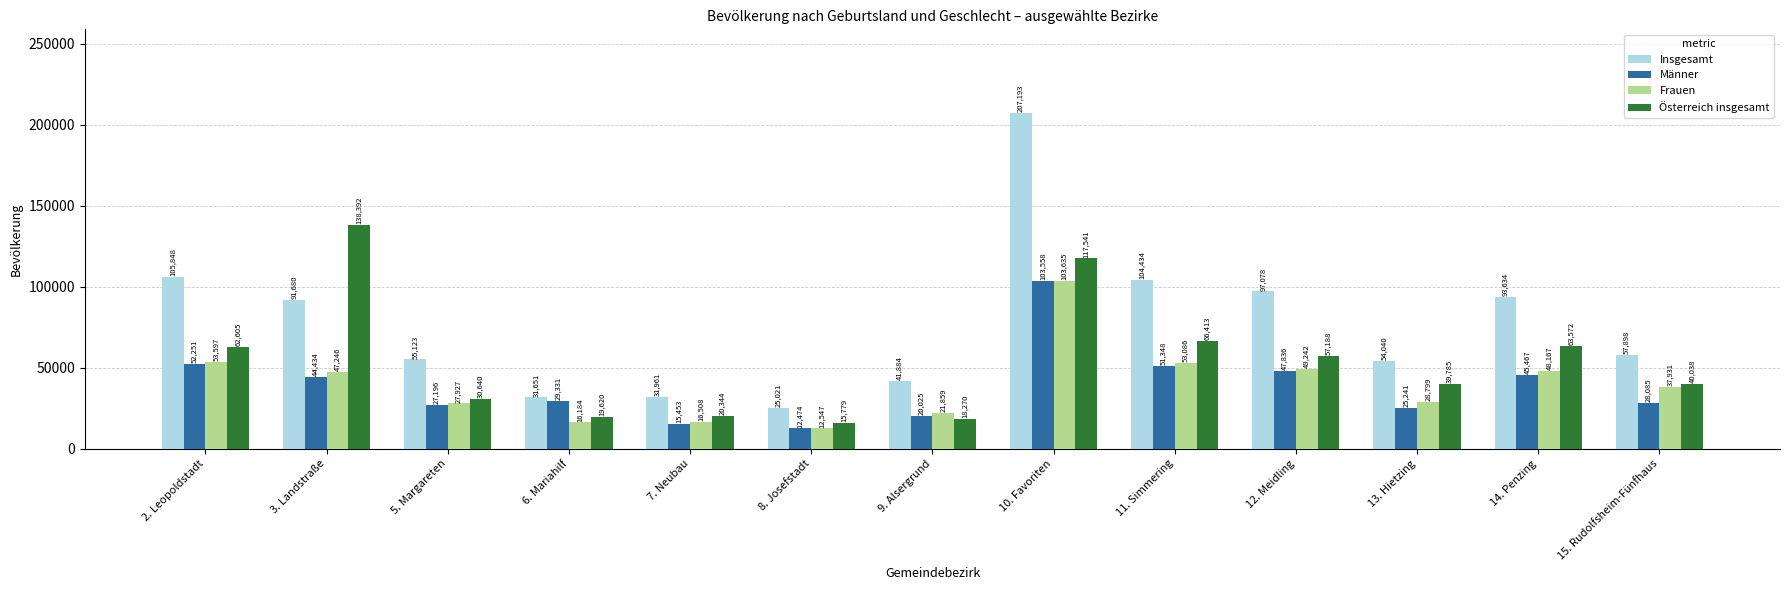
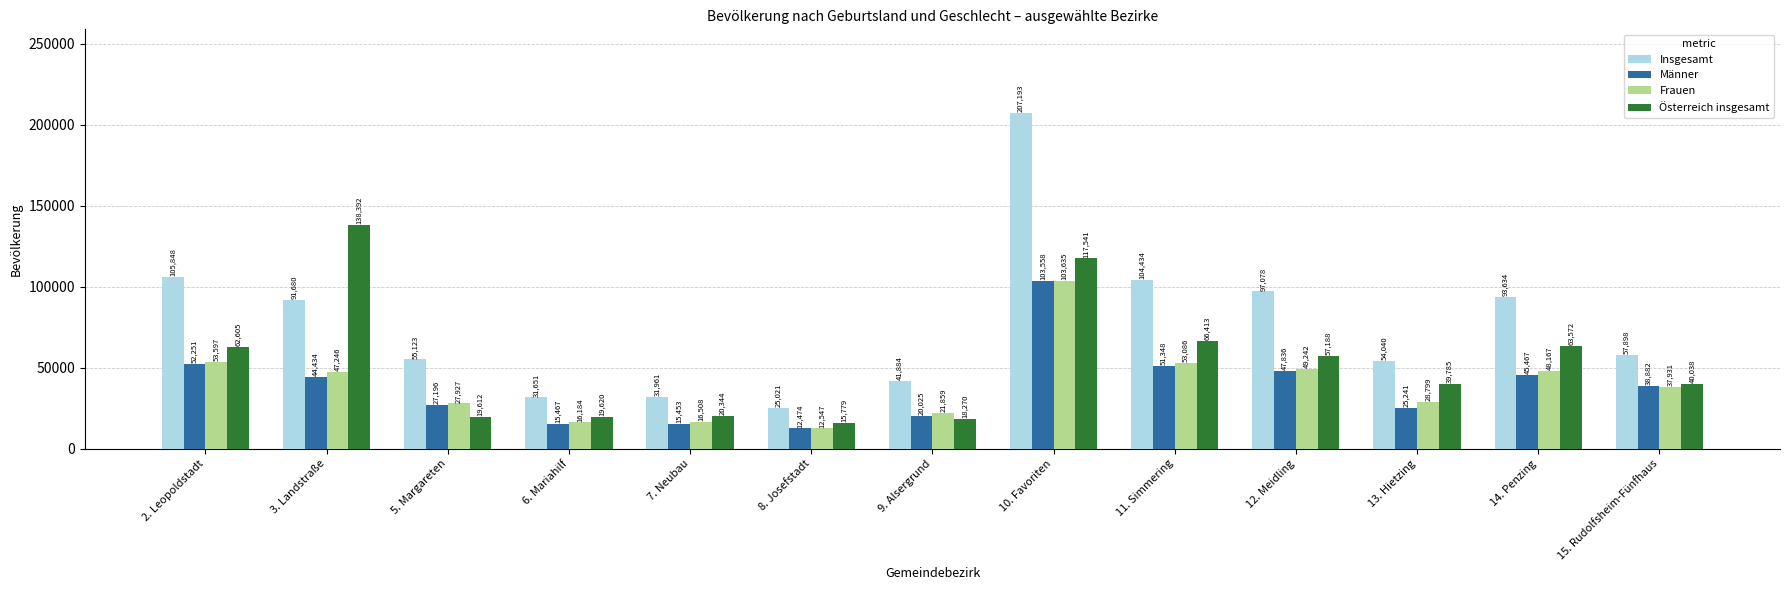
Österreich insgesamt, 5. Margareten: 30,640 -> 19,612
Männer, 6. Mariahilf: 29,331 -> 15,467
Männer, 15. Rudolfsheim-Fünfhaus: 28,085 -> 38,882
